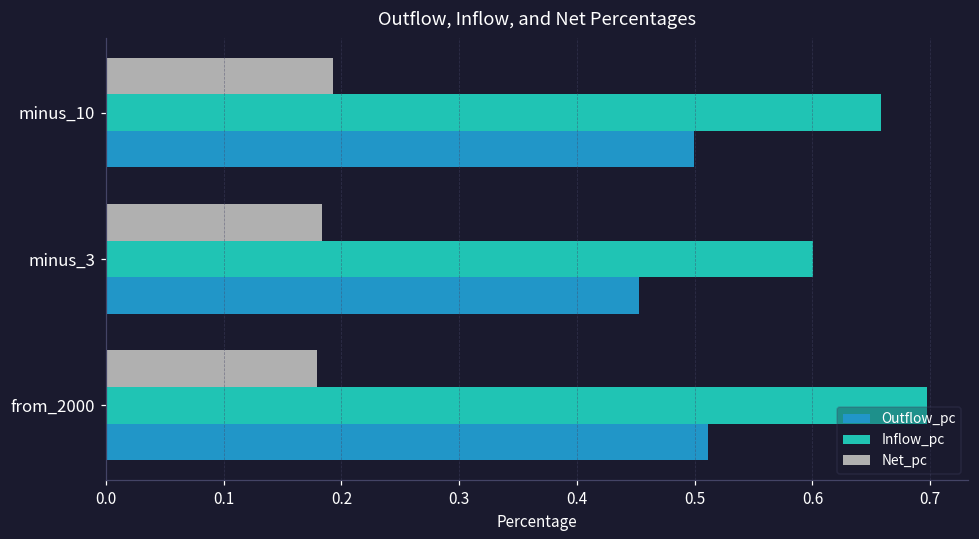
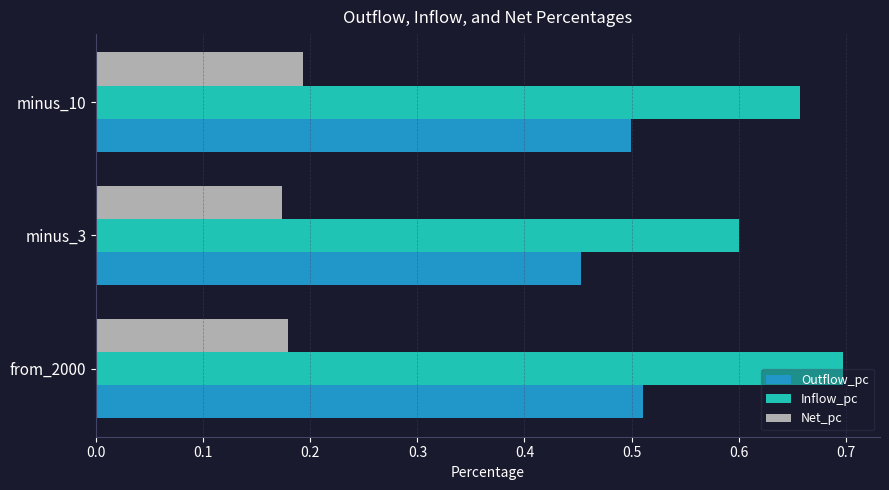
Net_pc, minus_3: 0.183 -> 0.174
